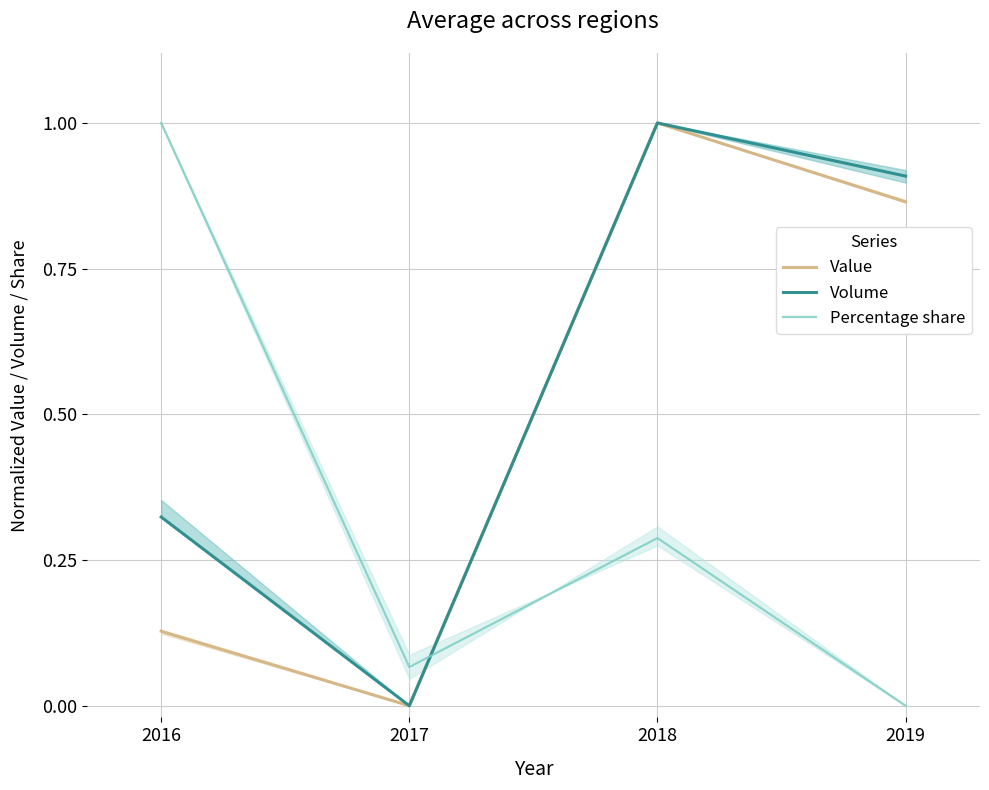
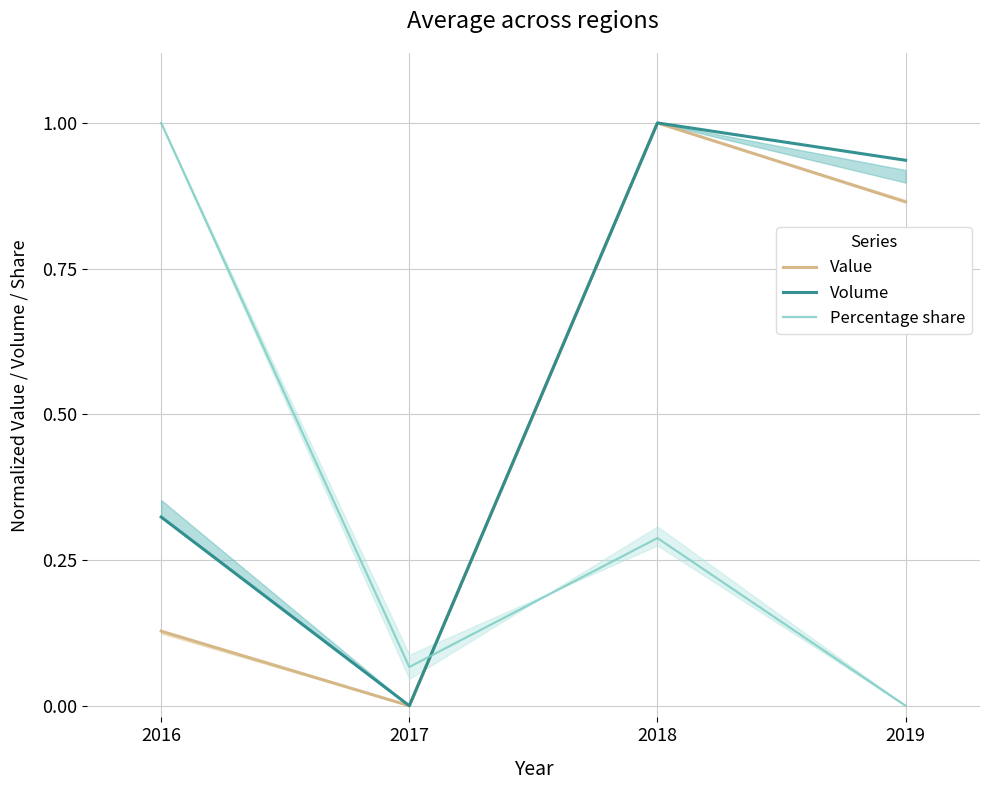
Volume, 2019: 0.91 -> 0.94
